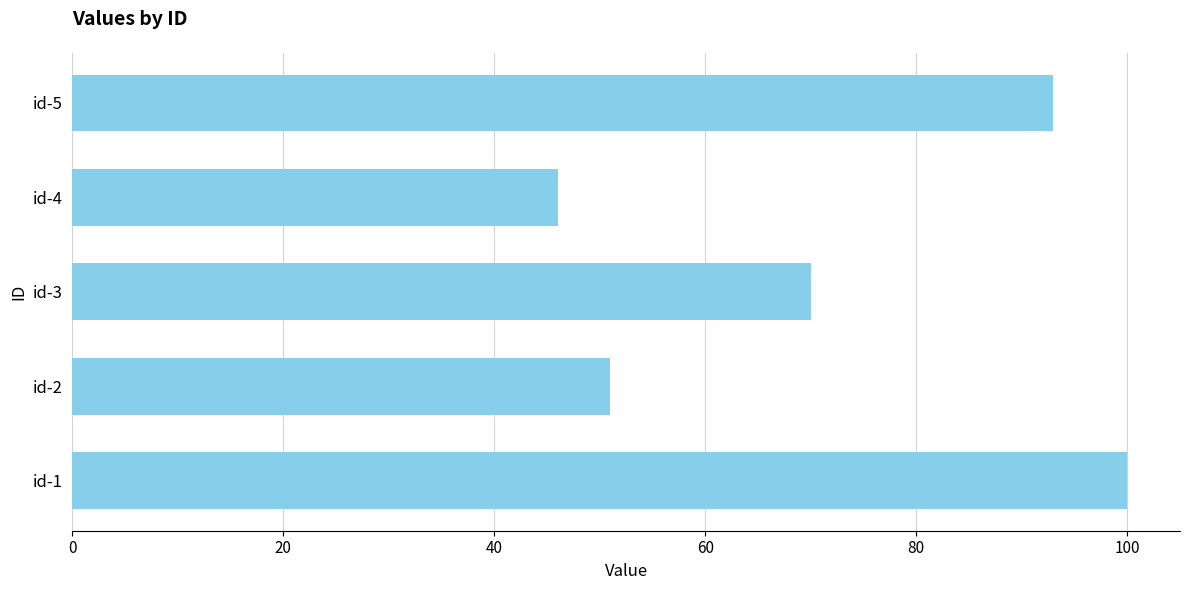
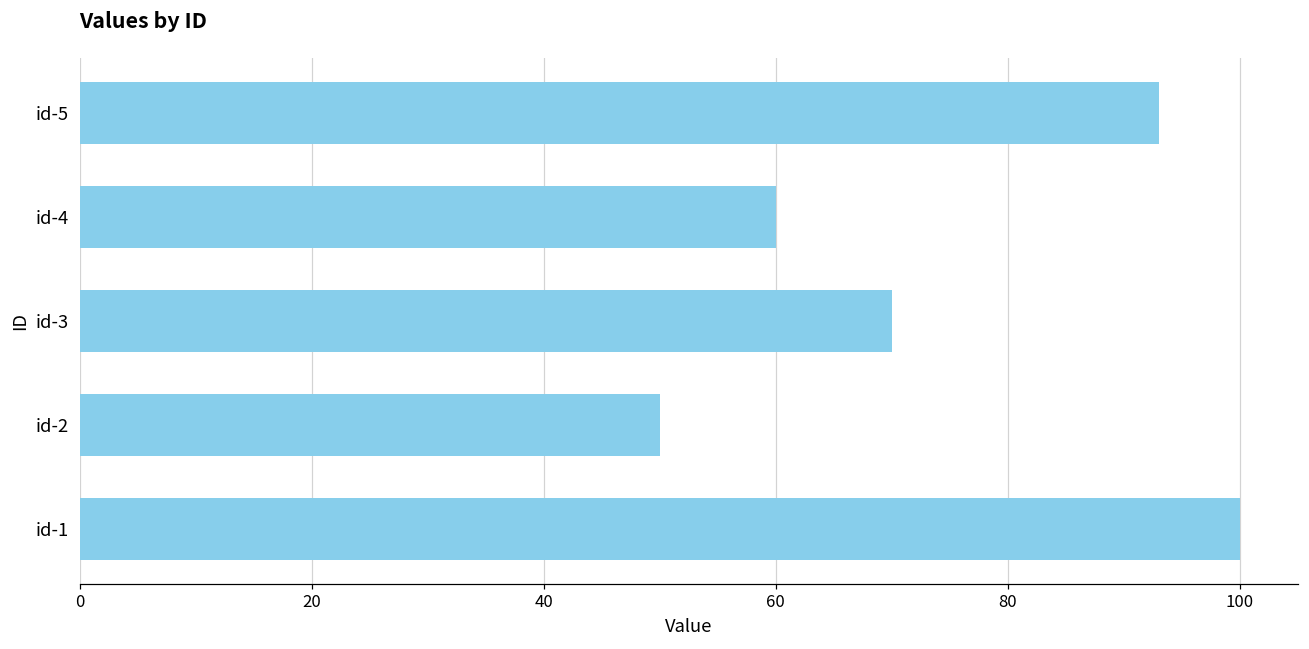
id-4: 46 -> 60
id-2: 51 -> 50
